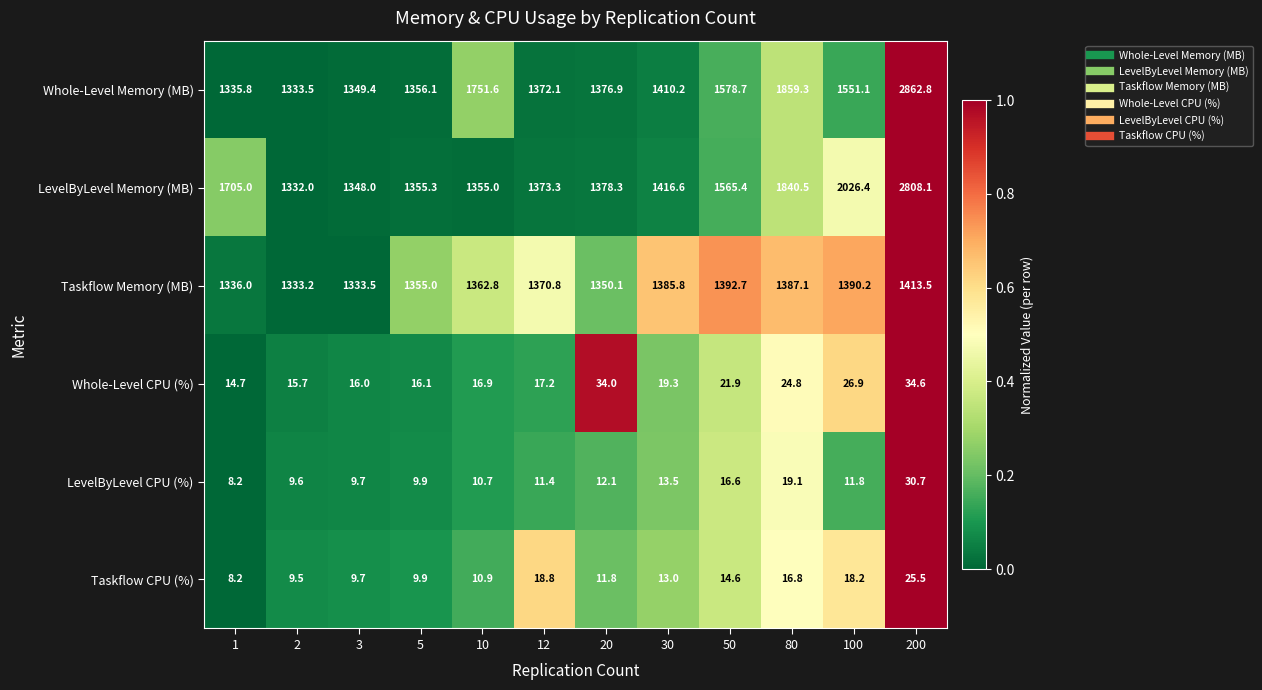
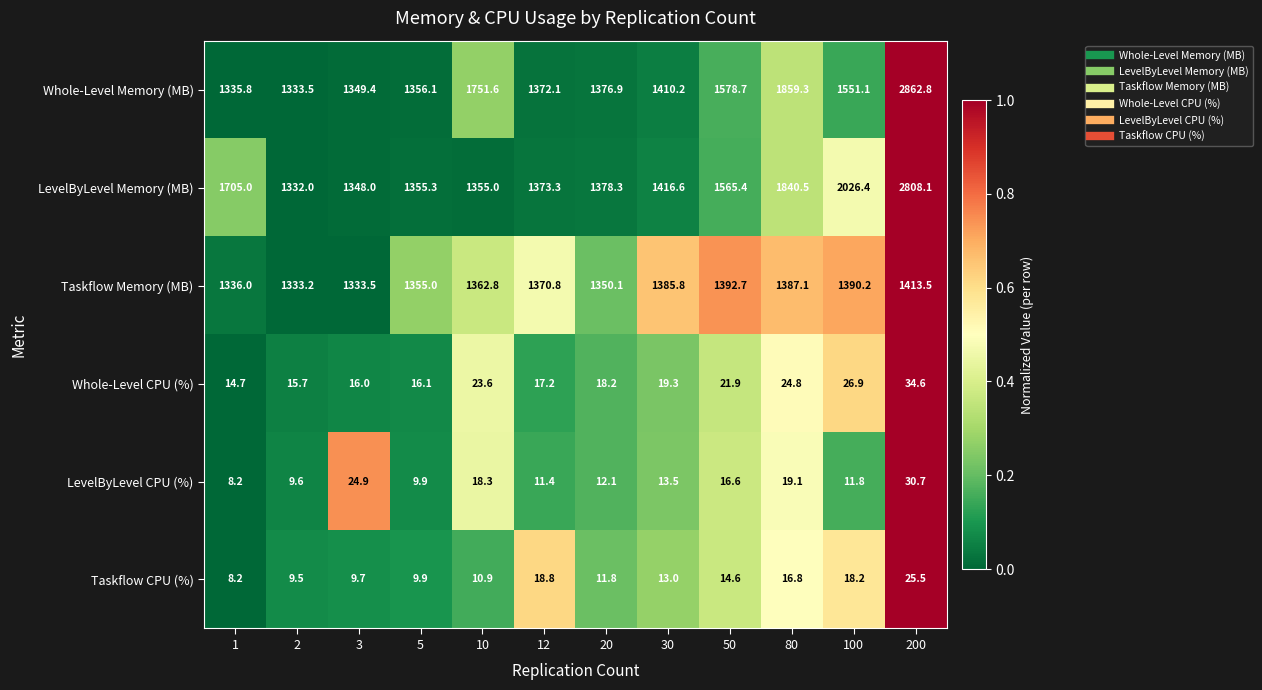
Whole-Level CPU (%), 10: 16.9 -> 23.6
Whole-Level CPU (%), 20: 34.0 -> 18.2
LevelByLevel CPU (%), 3: 9.7 -> 24.9
LevelByLevel CPU (%), 10: 10.7 -> 18.3
